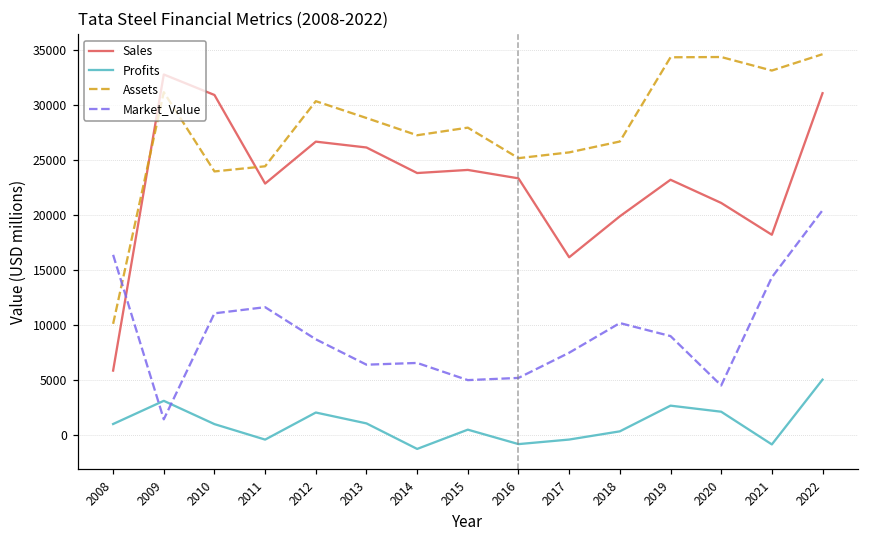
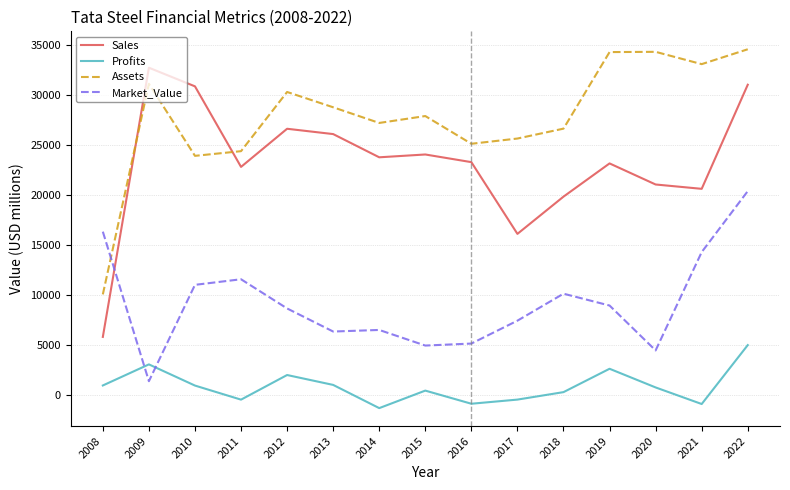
Profits, 2020: 2000 -> 1000
Sales, 2021: 18000 -> 21000
